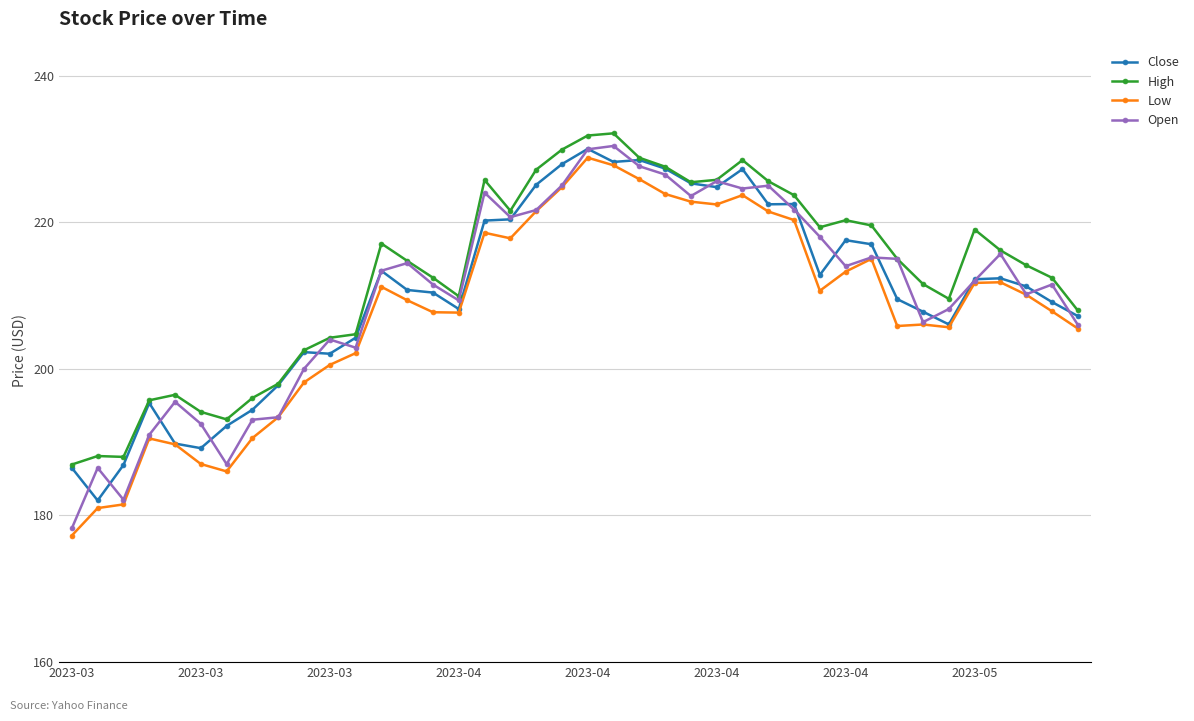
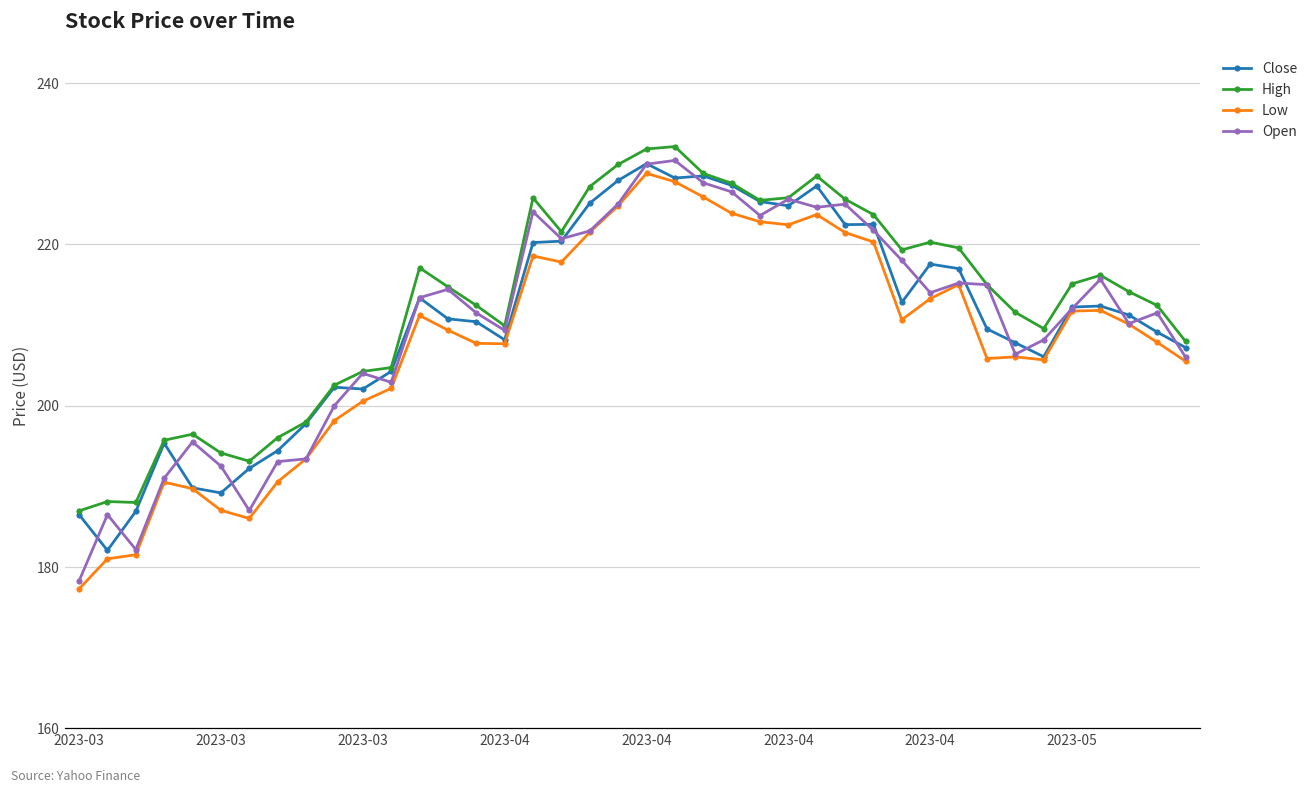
High, 2023-05: 219 -> 215
